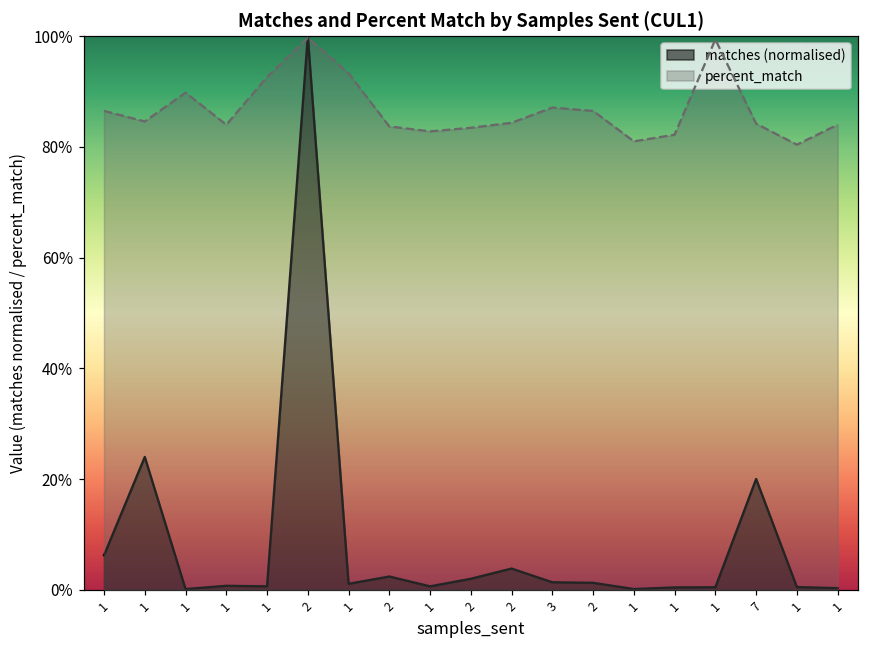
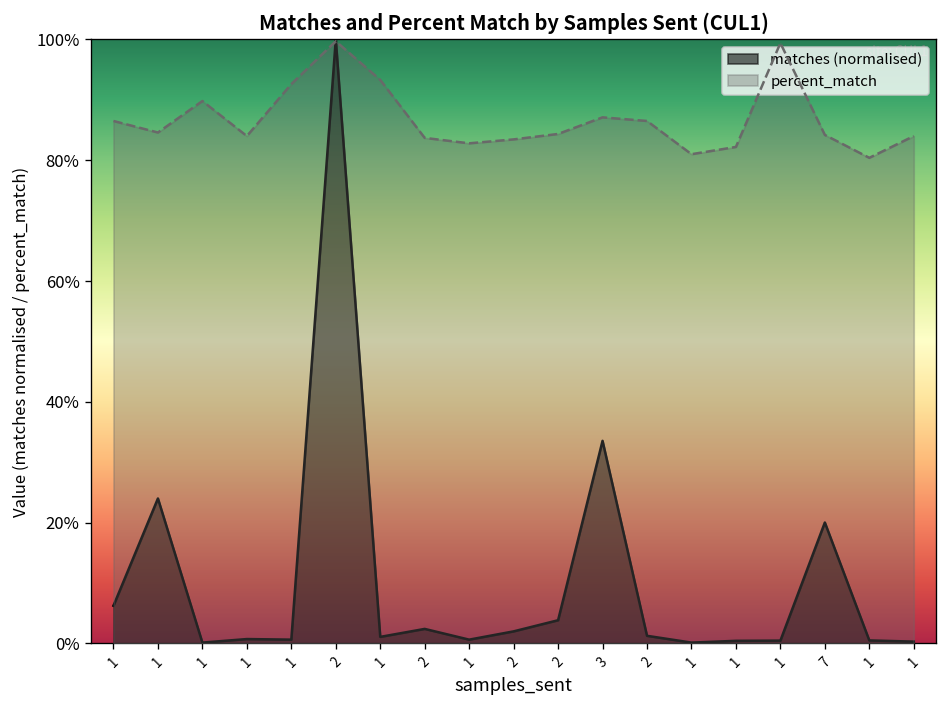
matches (normalised), 3: 1% -> 34%
